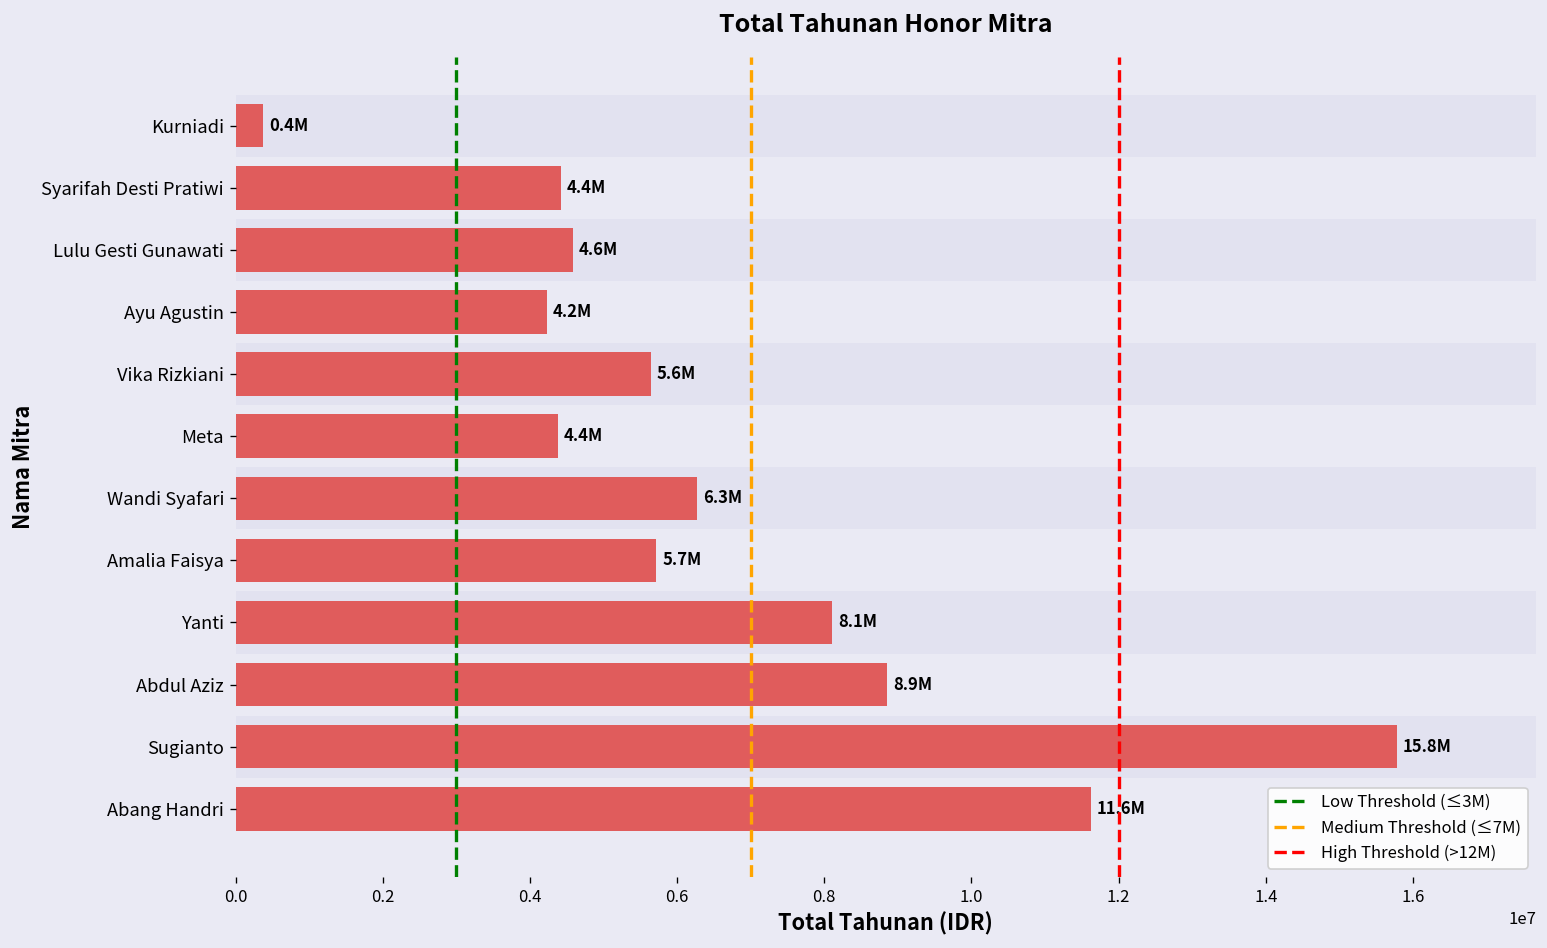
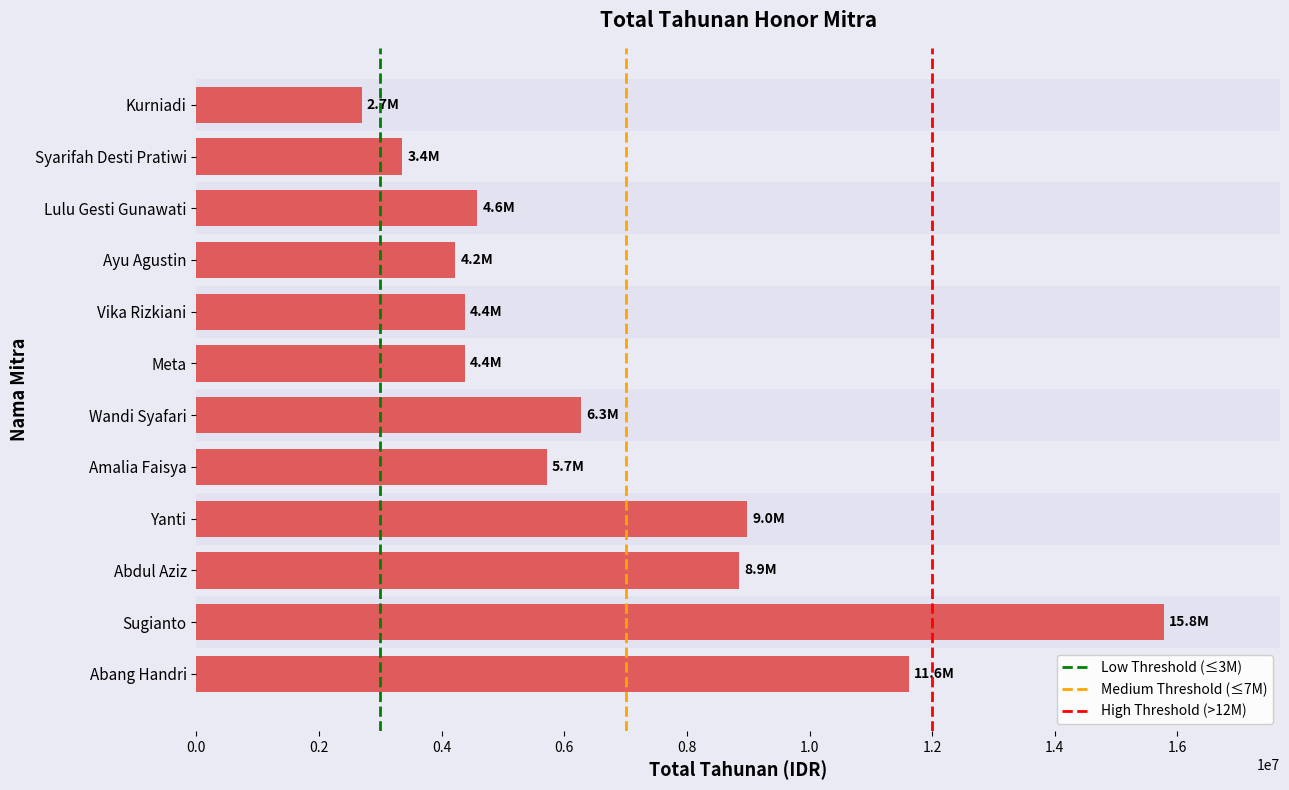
Kurniadi: 0.4M -> 2.7M
Syarifah Desti Pratiwi: 4.4M -> 3.4M
Vika Rizkiani: 5.6M -> 4.4M
Yanti: 8.1M -> 9.0M
